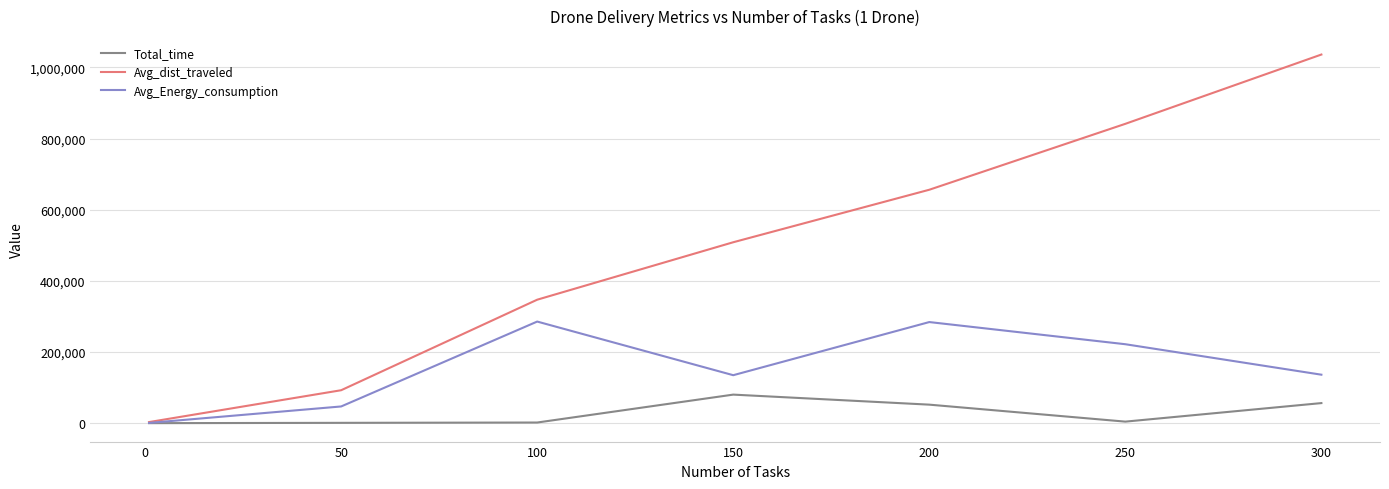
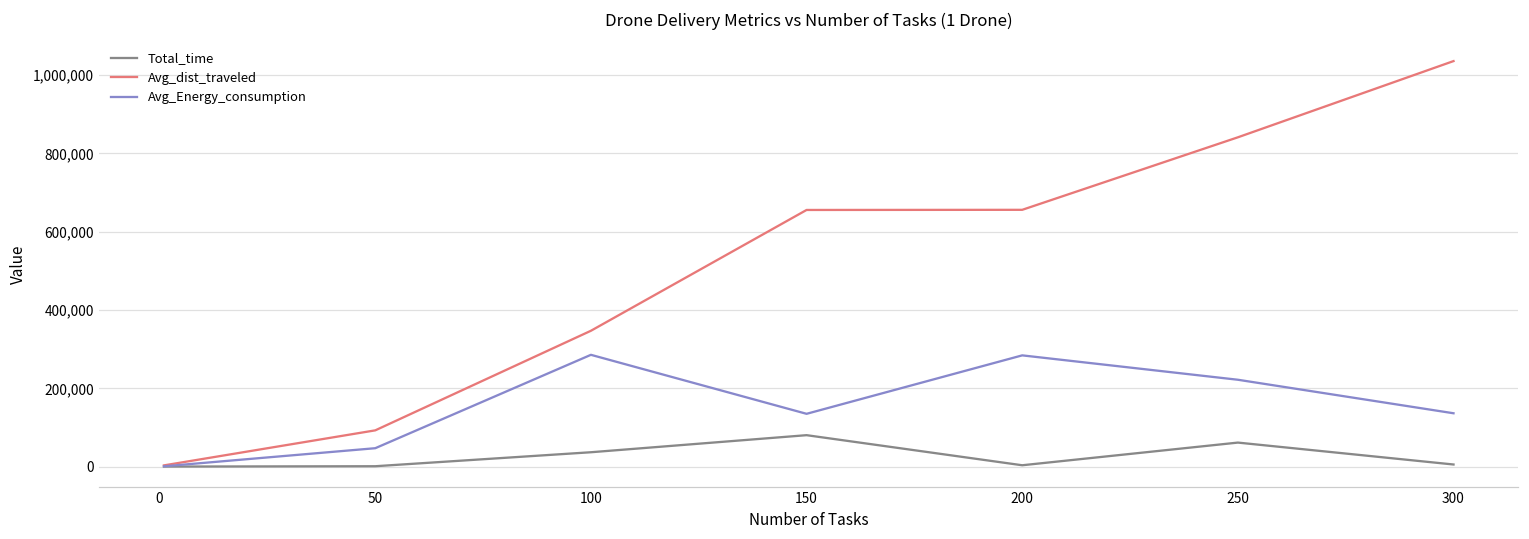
Total_time, 100: 0 -> 40,000
Avg_dist_traveled, 150: 510,000 -> 660,000
Total_time, 200: 50,000 -> 0
Total_time, 250: 0 -> 60,000
Total_time, 300: 60,000 -> 10,000
